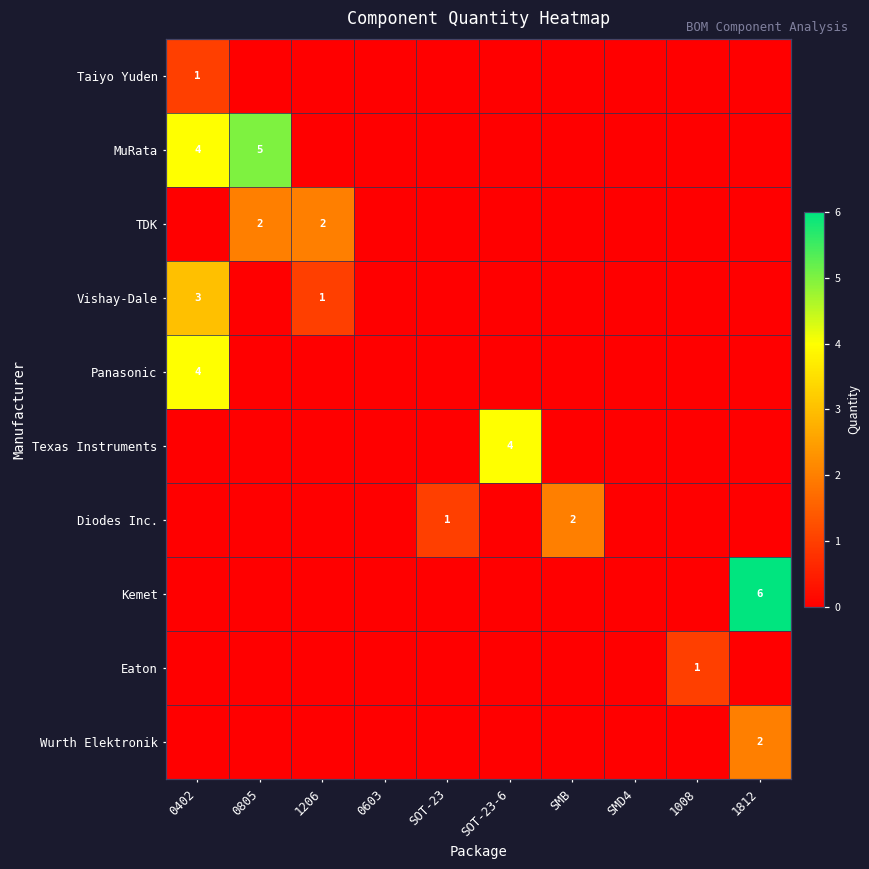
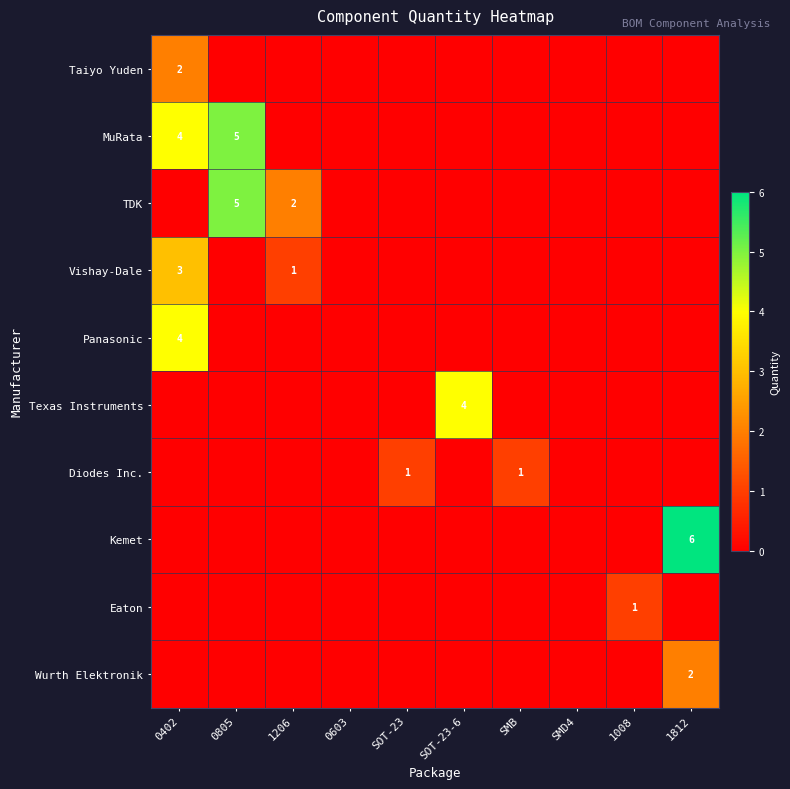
Taiyo Yuden, 0402: 1 -> 2
TDK, 0805: 2 -> 5
Diodes Inc., SMB: 2 -> 1
